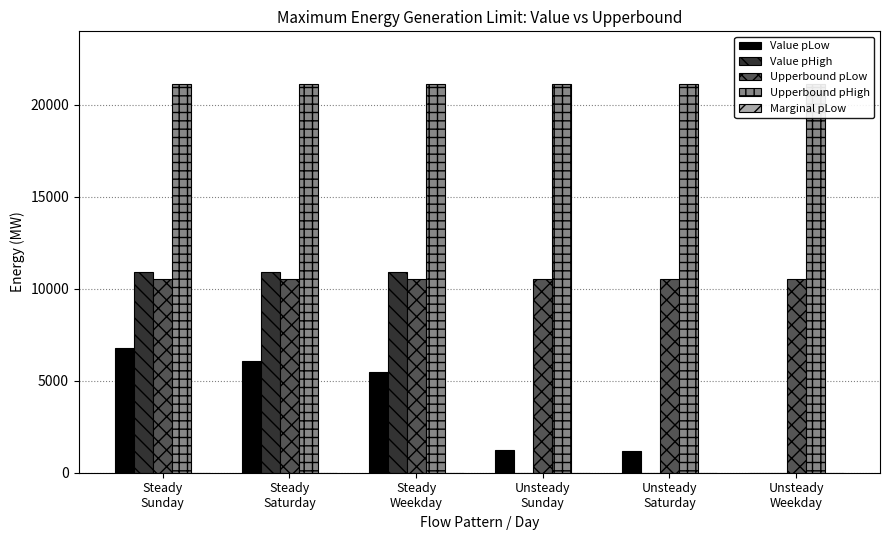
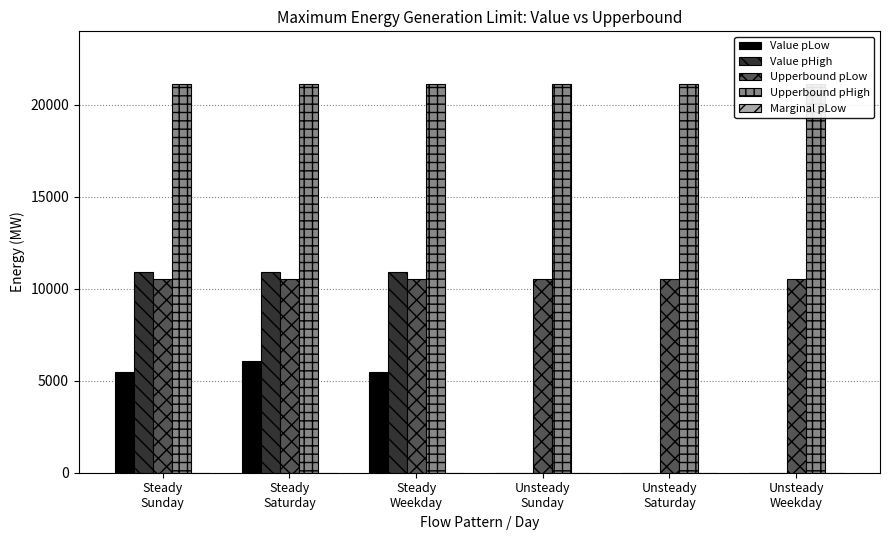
Value pLow, Steady Sunday: 6800 -> 5500
Value pLow, Unsteady Sunday: 1200 -> 0
Value pLow, Unsteady Saturday: 1200 -> 0
